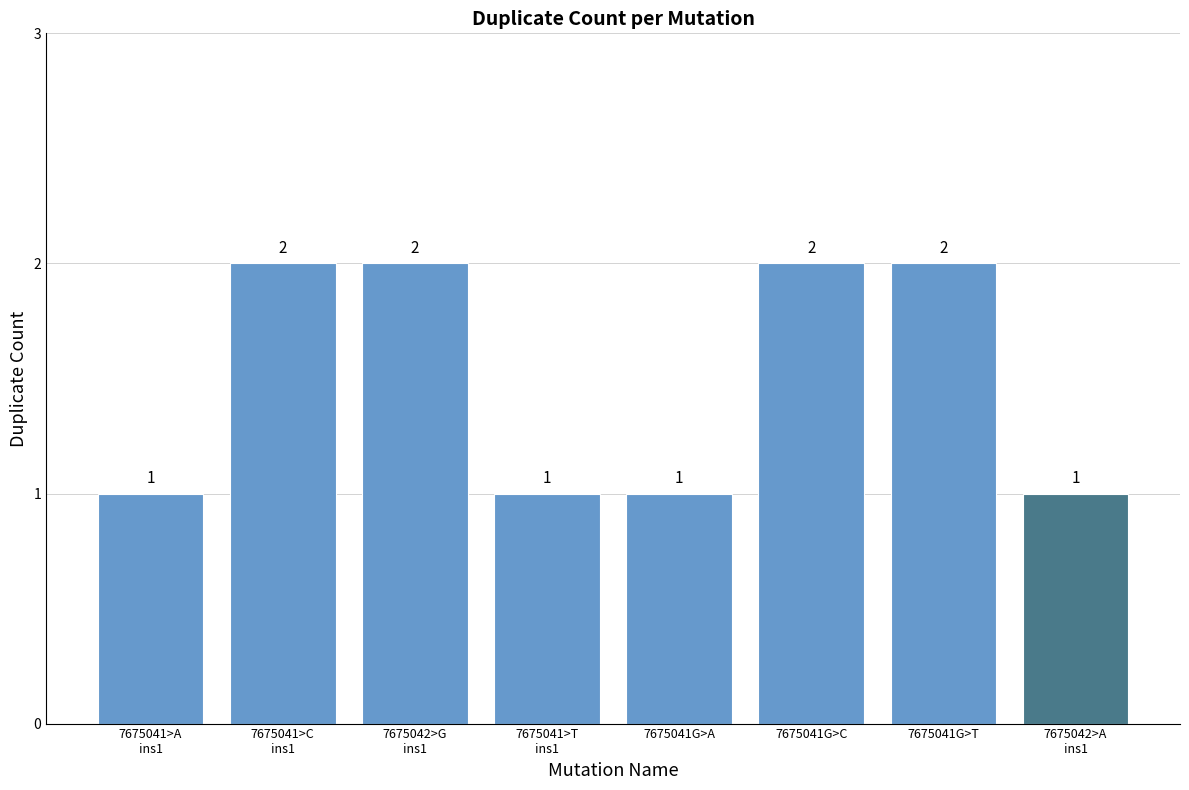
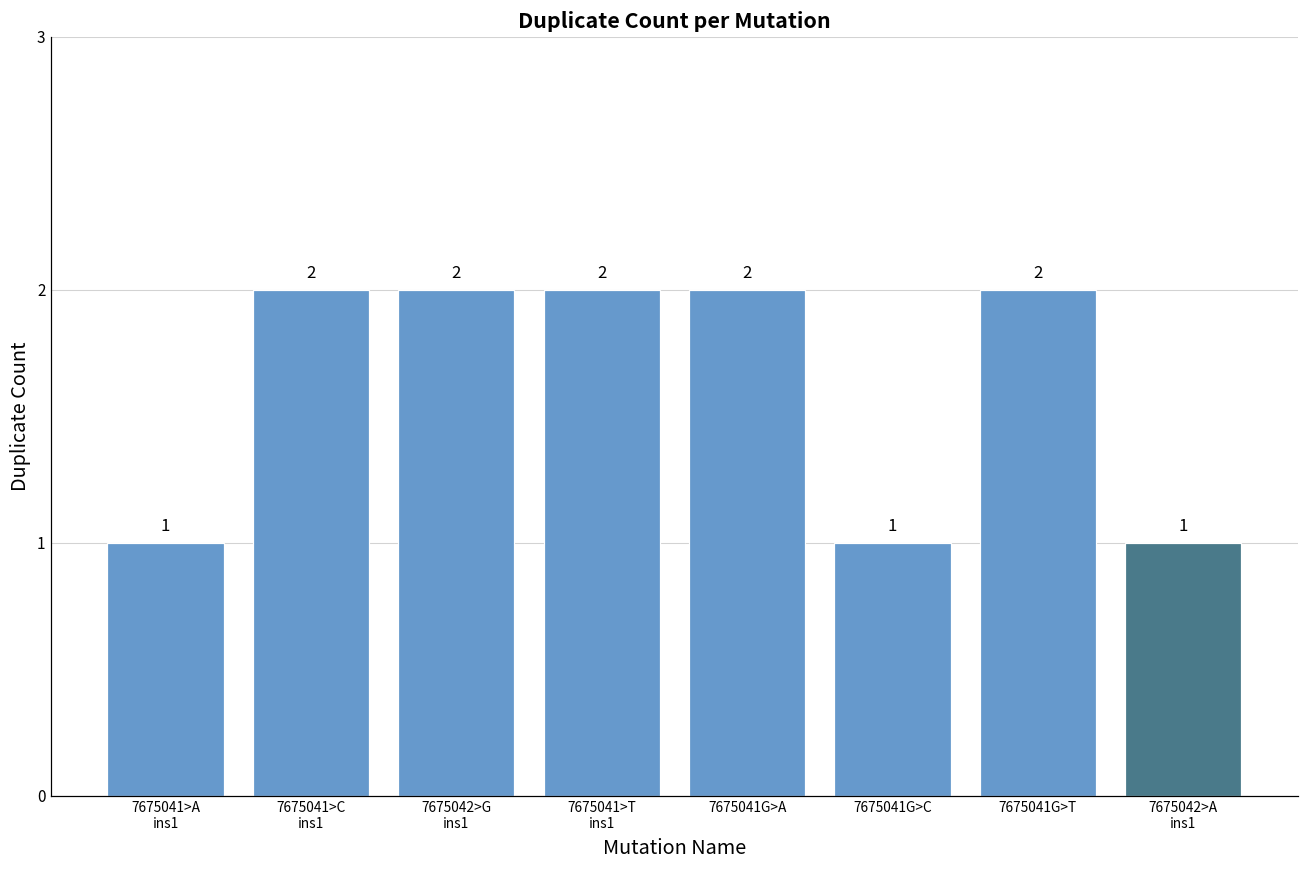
7675041>T ins1: 1 -> 2
7675041G>A: 1 -> 2
7675041G>C: 2 -> 1
